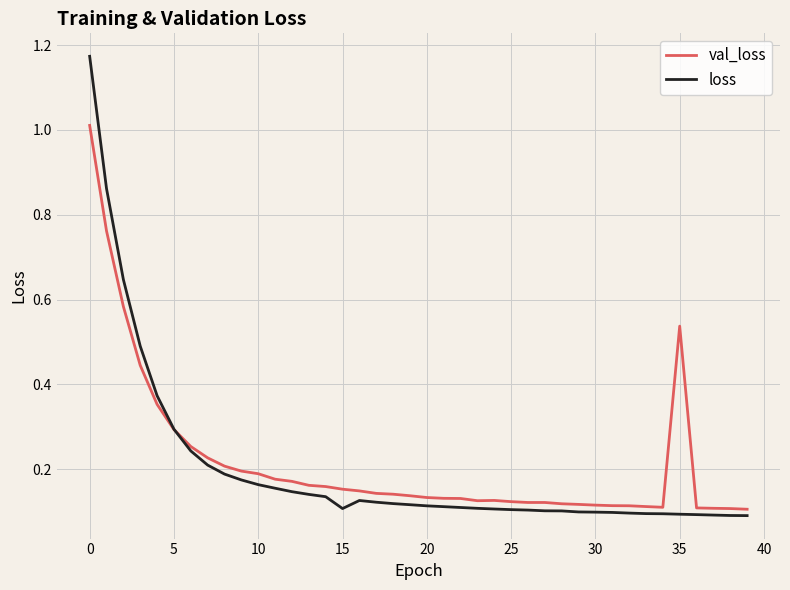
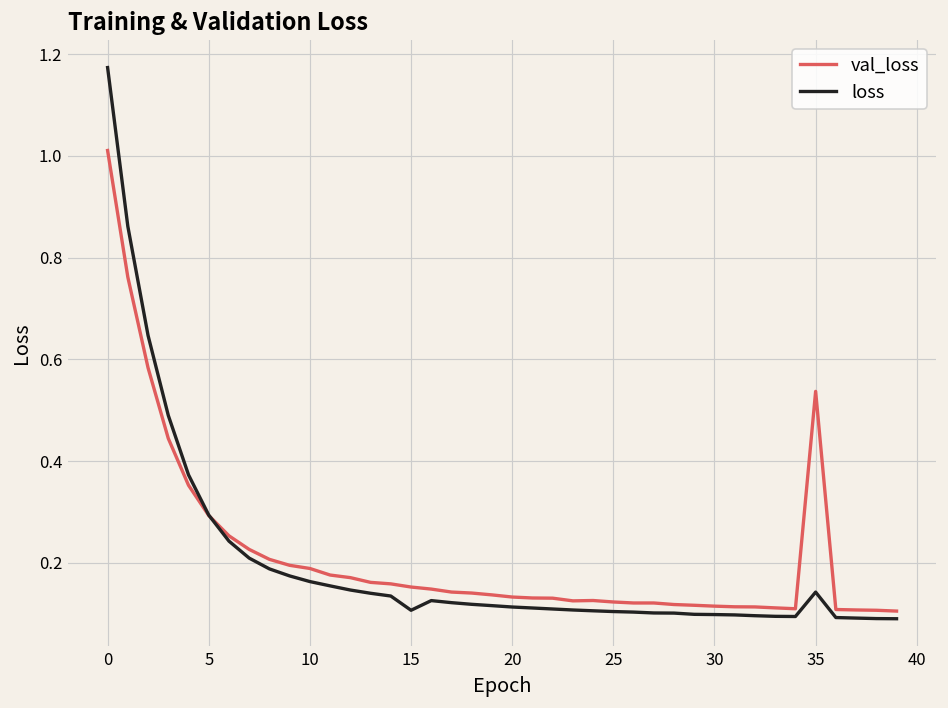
loss, 35: 0.09 -> 0.14
